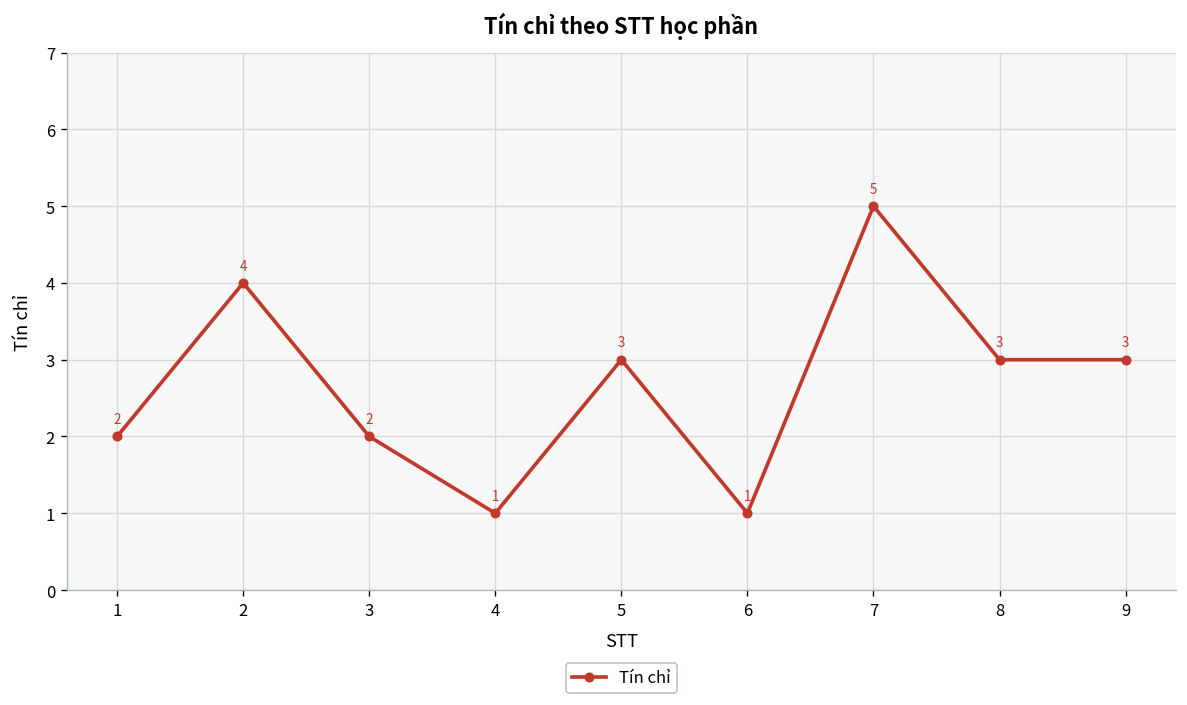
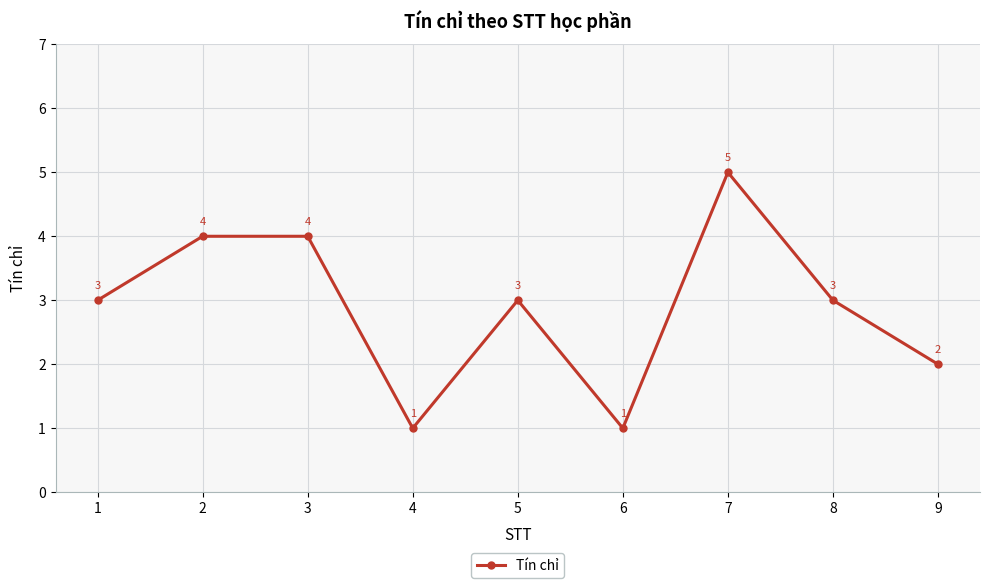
1: 2 -> 3
3: 2 -> 4
9: 3 -> 2
